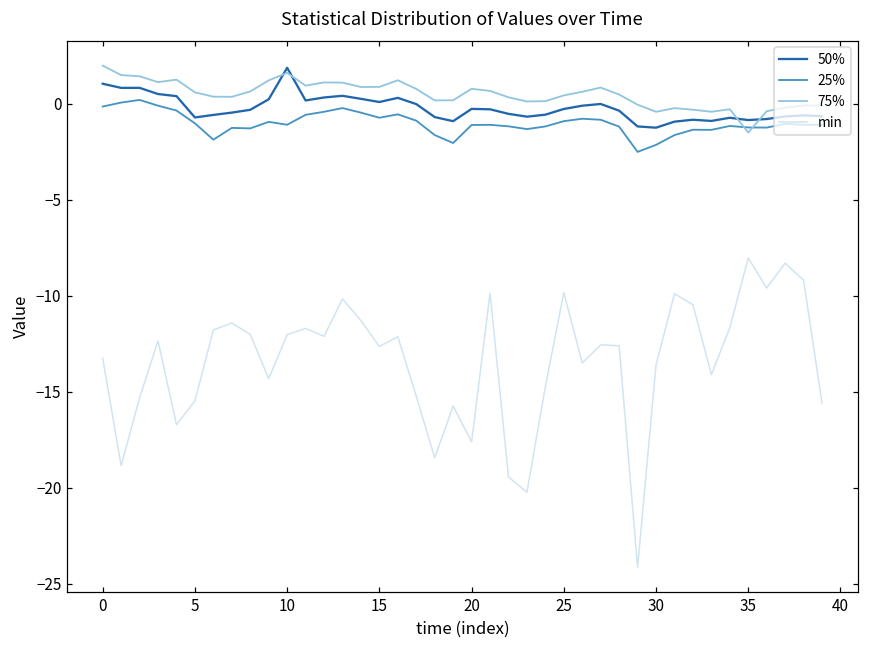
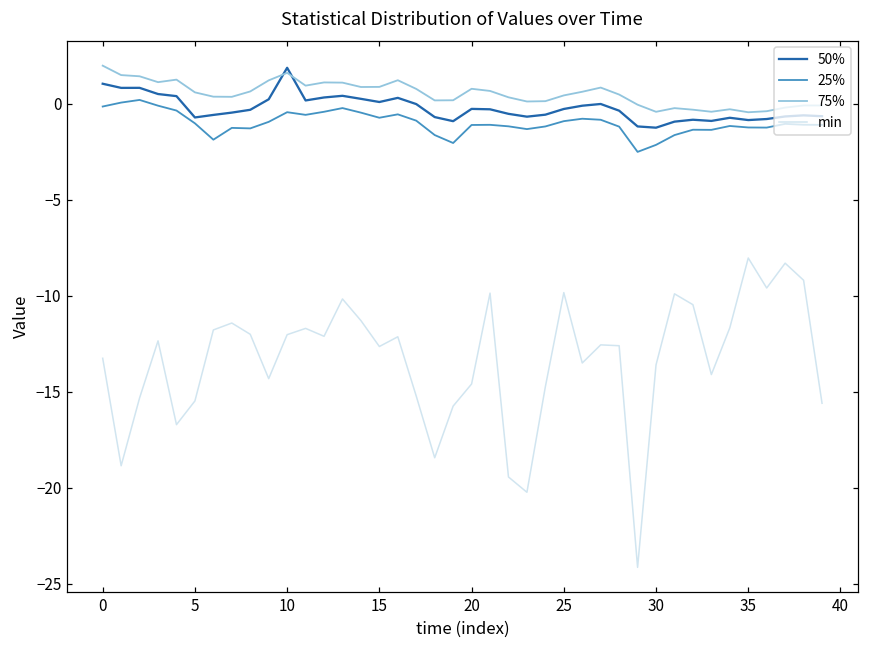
25%, 10: -1.1 -> -0.4
min, 20: -17.6 -> -14.6
75%, 35: -1.5 -> -0.4
